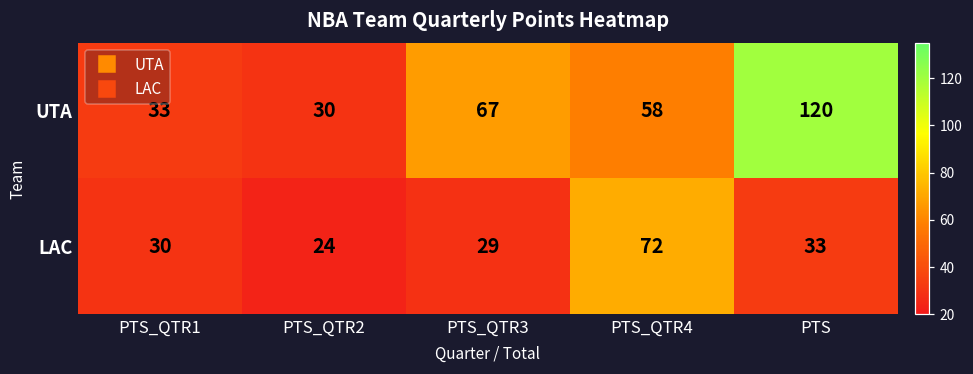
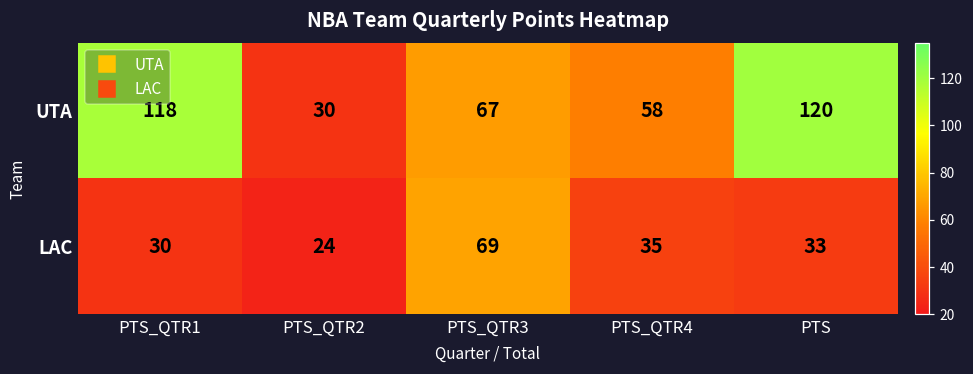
UTA, PTS_QTR1: 33 -> 118
LAC, PTS_QTR3: 29 -> 69
LAC, PTS_QTR4: 72 -> 35
